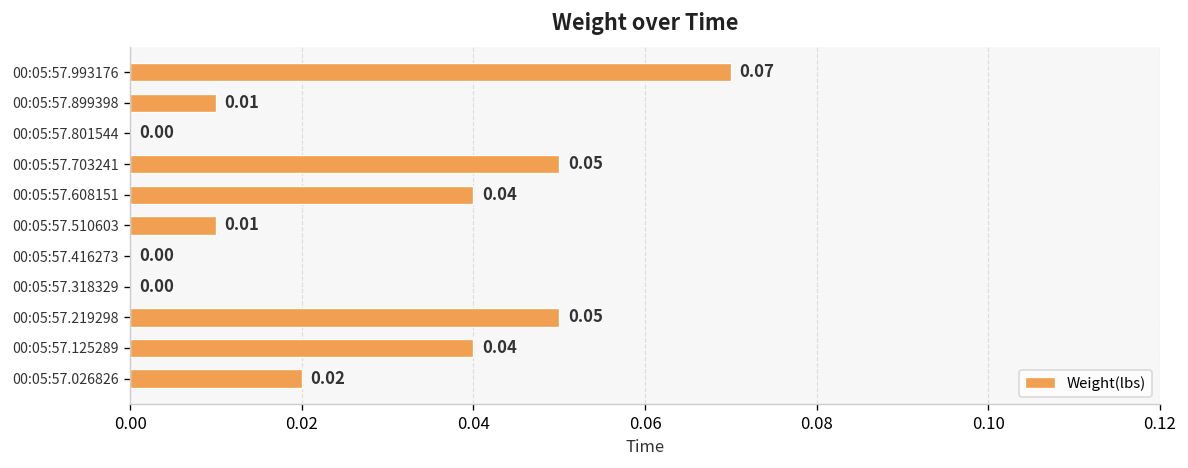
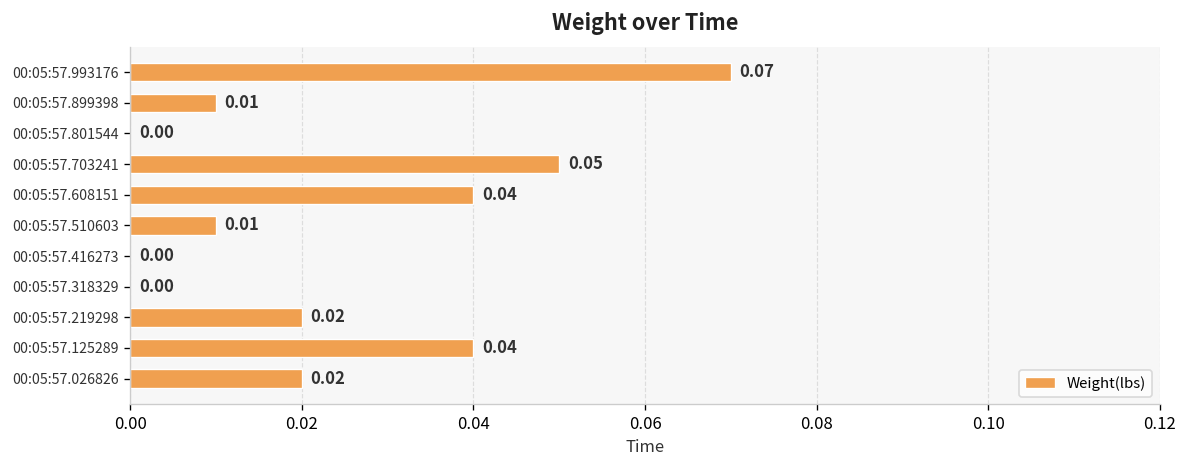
00:05:57.219298: 0.05 -> 0.02
